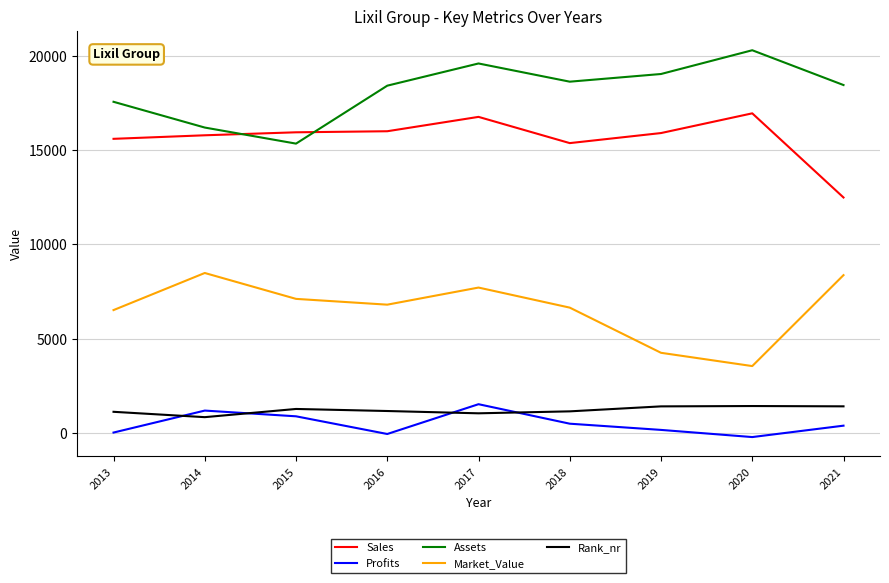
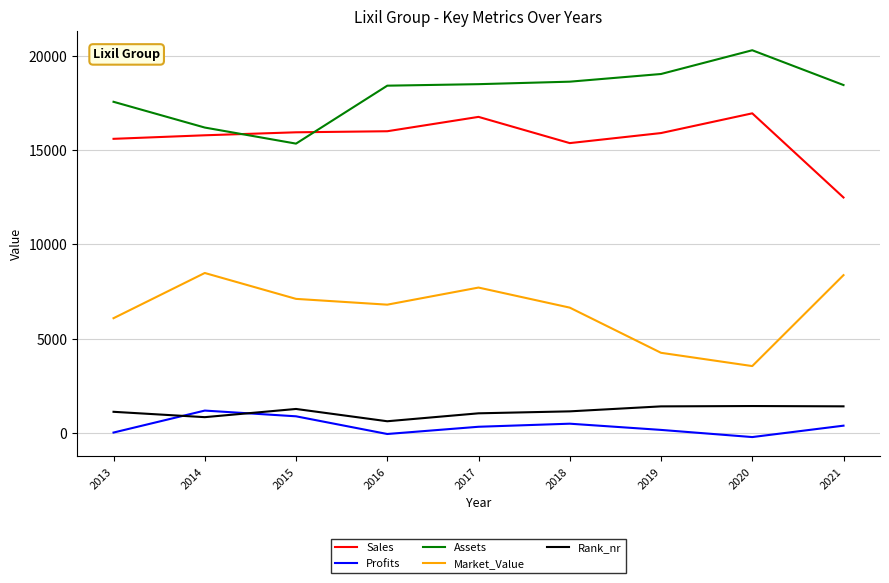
Market_Value, 2013: 6500 -> 6100
Rank_nr, 2016: 1200 -> 600
Profits, 2017: 1500 -> 300
Assets, 2017: 19600 -> 18500
